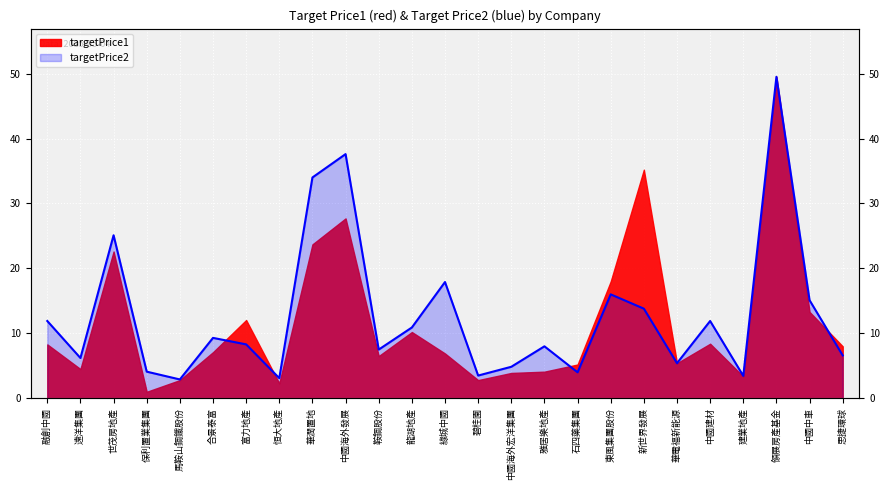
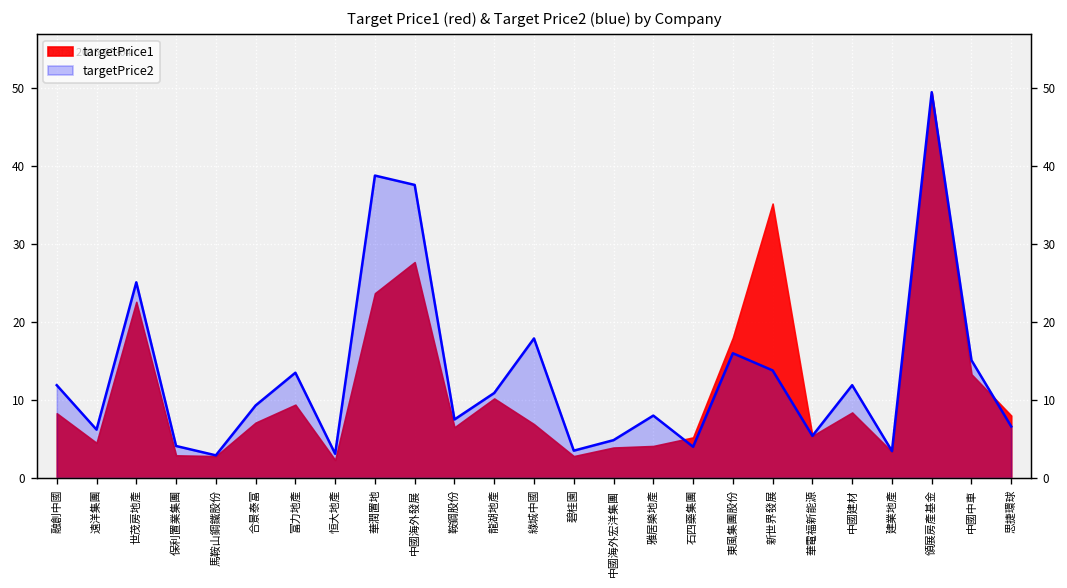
targetPrice1, 保利置業集團: 1 -> 3
targetPrice1, 富力地產: 12 -> 9
targetPrice2, 富力地產: 8 -> 14
targetPrice2, 華潤置地: 34 -> 39
